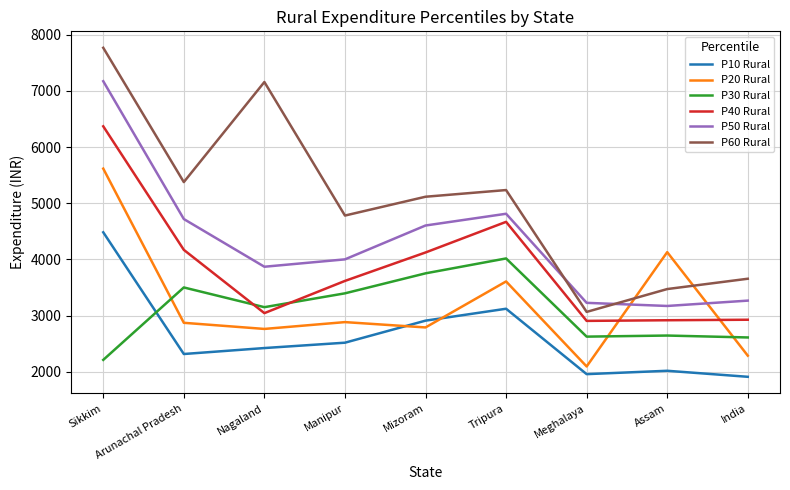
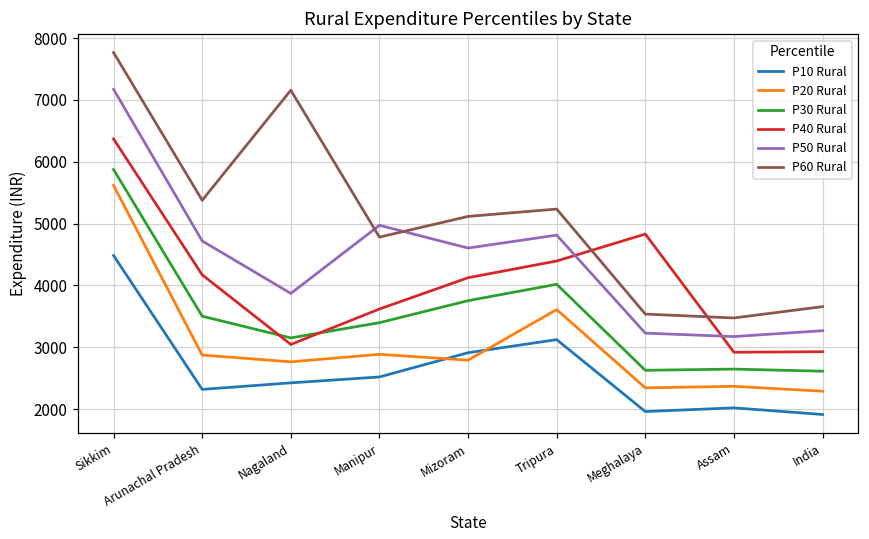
P30 Rural, Sikkim: 2200 -> 5900
P50 Rural, Manipur: 4000 -> 5000
P40 Rural, Tripura: 4700 -> 4400
P20 Rural, Meghalaya: 2100 -> 2300
P40 Rural, Meghalaya: 2900 -> 4800
P60 Rural, Meghalaya: 3100 -> 3500
P20 Rural, Assam: 4100 -> 2400
